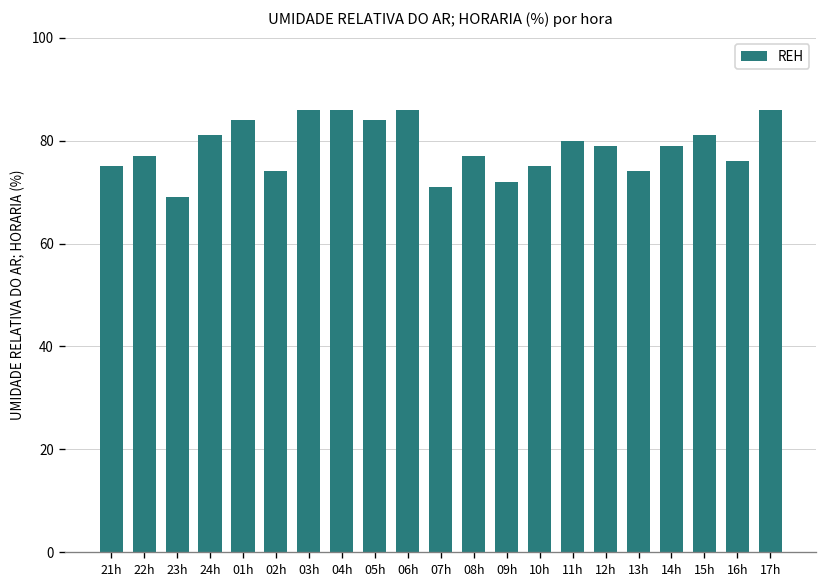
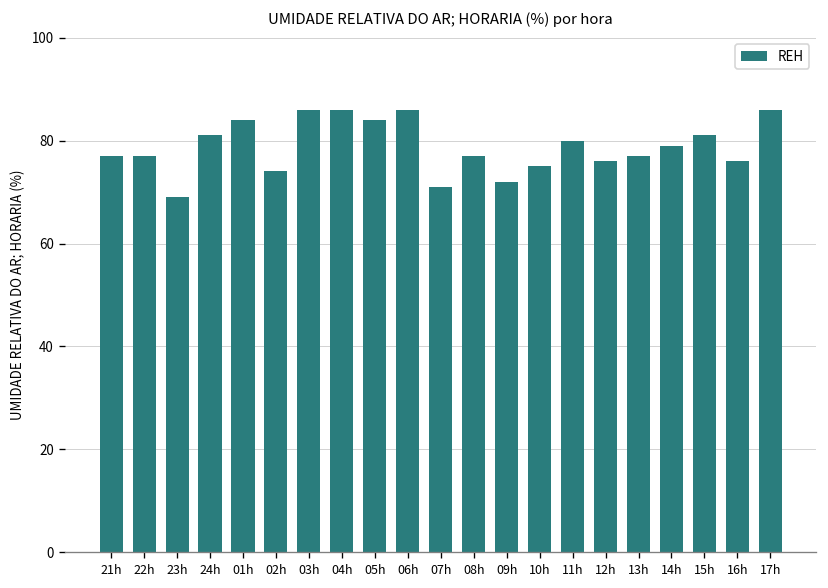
21h: 75 -> 77
12h: 79 -> 76
13h: 74 -> 77
